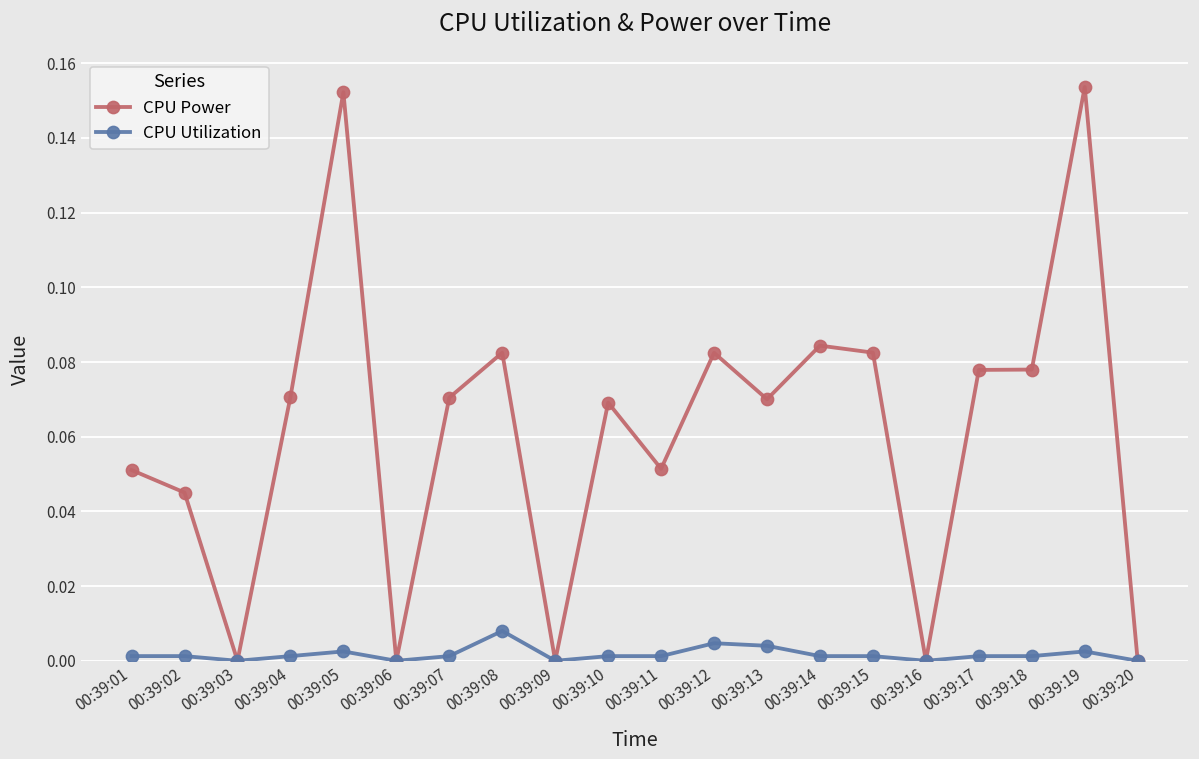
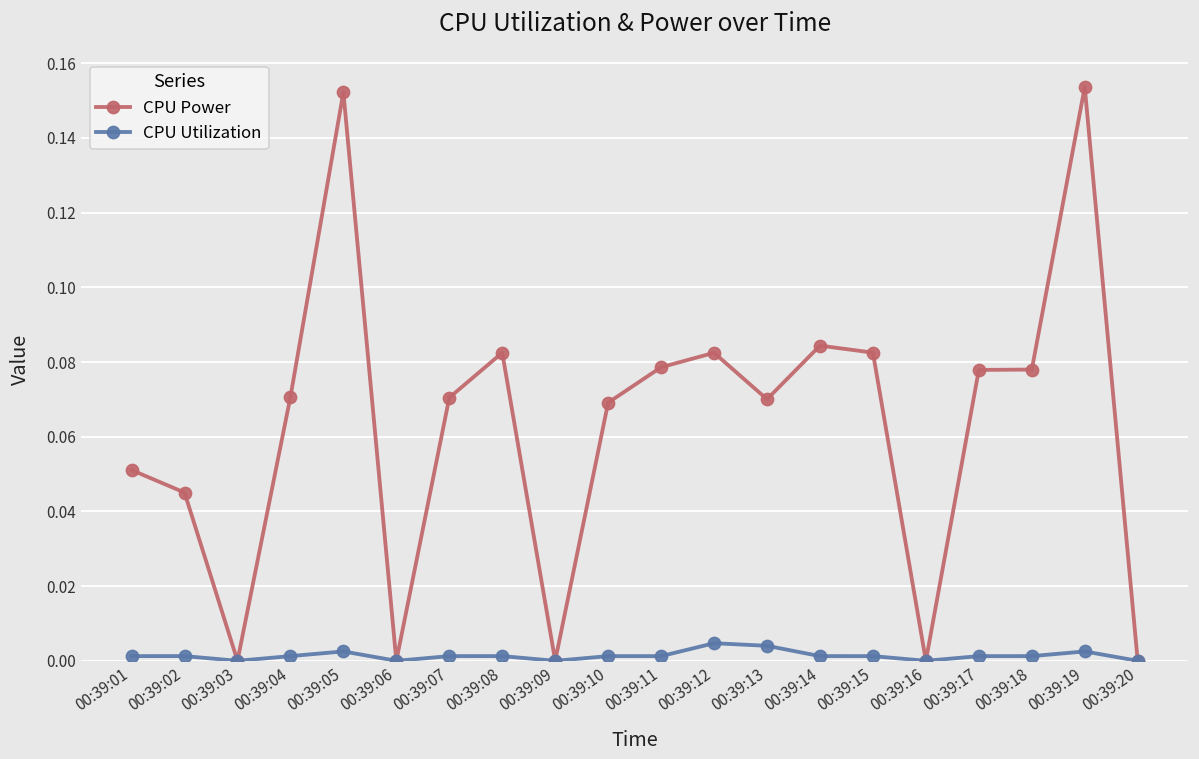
CPU Utilization, 00:39:08: 0.008 -> 0.001
CPU Power, 00:39:11: 0.051 -> 0.079
